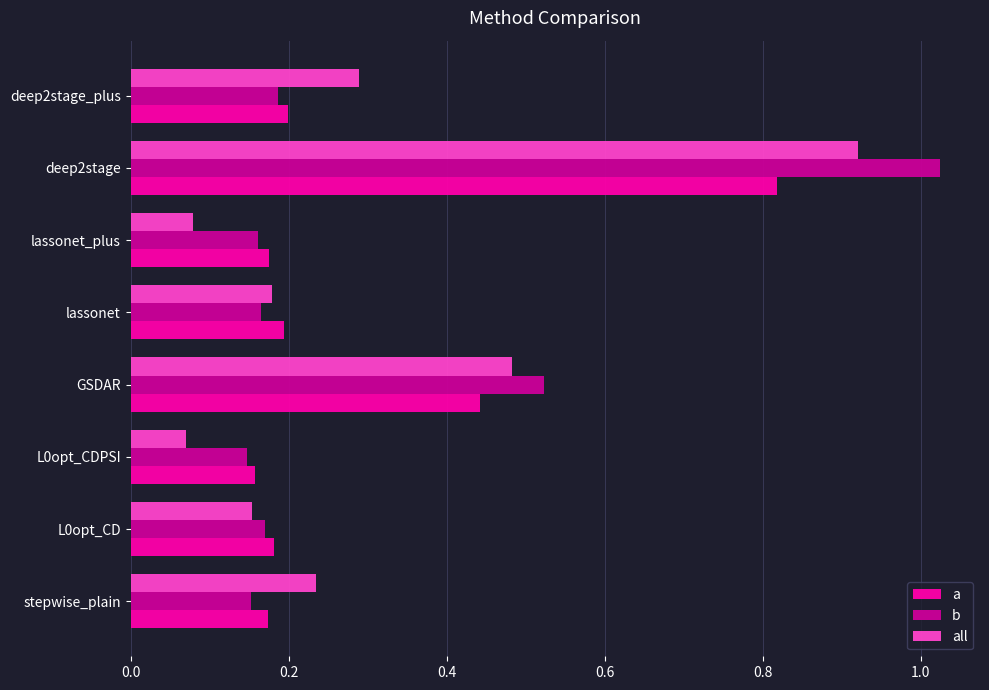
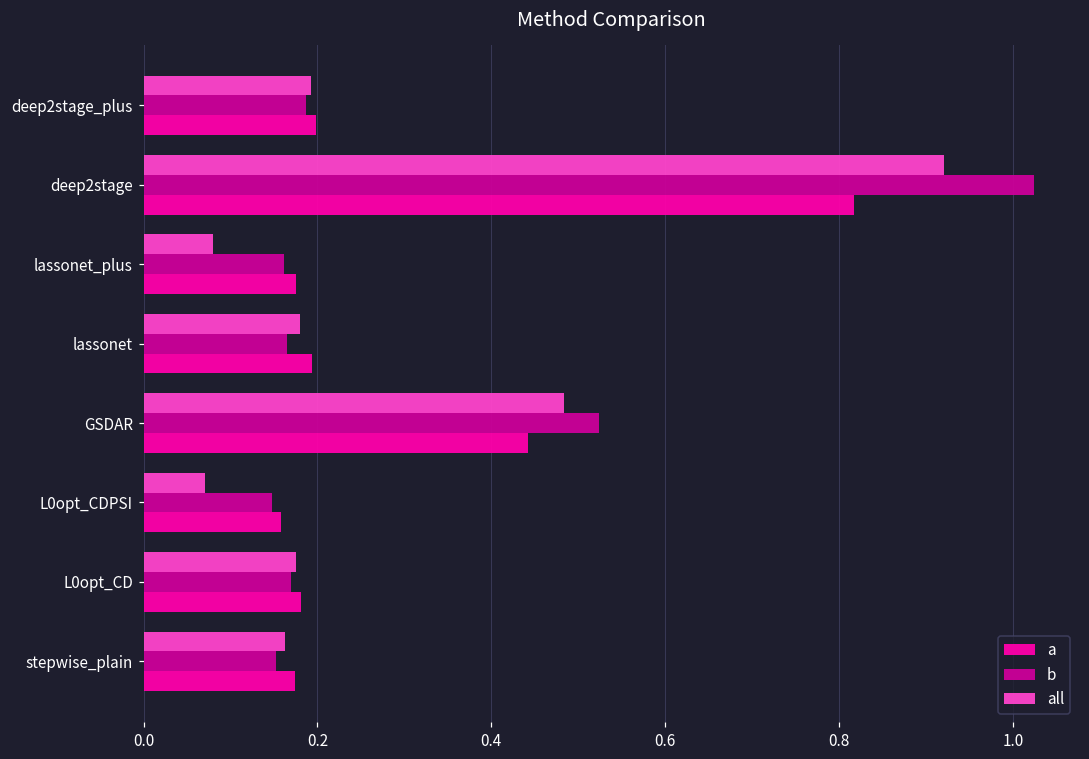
all, deep2stage_plus: 0.29 -> 0.19
all, L0opt_CD: 0.15 -> 0.18
all, stepwise_plain: 0.23 -> 0.16
